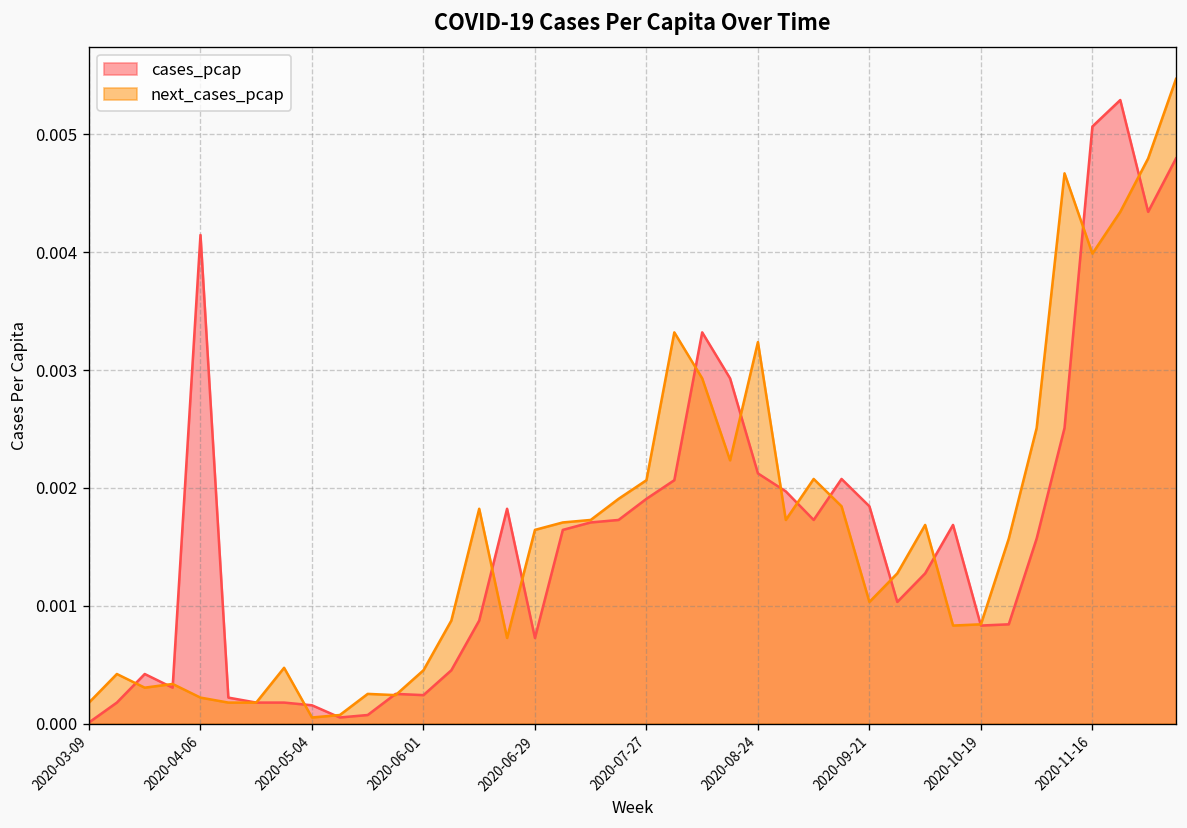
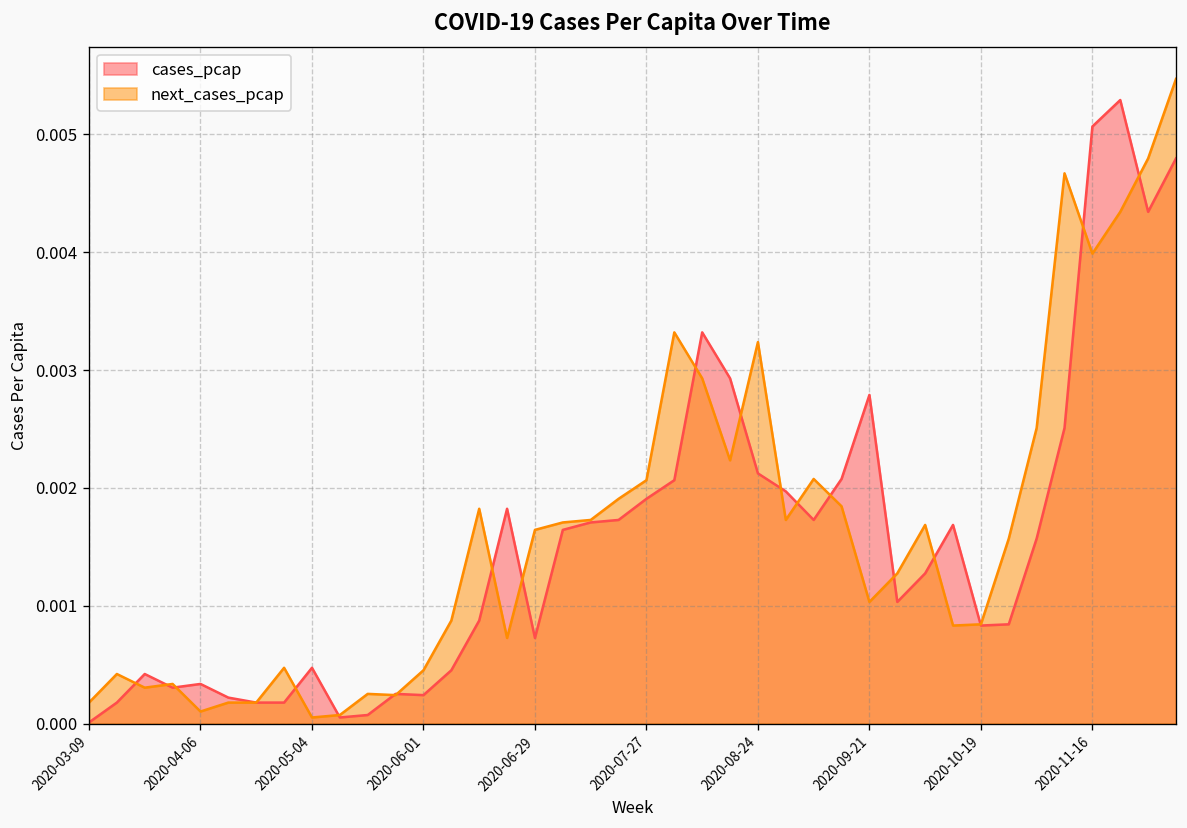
cases_pcap, 2020-04-06: 0.0041 -> 0.0003
next_cases_pcap, 2020-04-06: 0.0002 -> 0.0001
cases_pcap, 2020-05-04: 0.0002 -> 0.0005
cases_pcap, 2020-09-21: 0.0018 -> 0.0028
